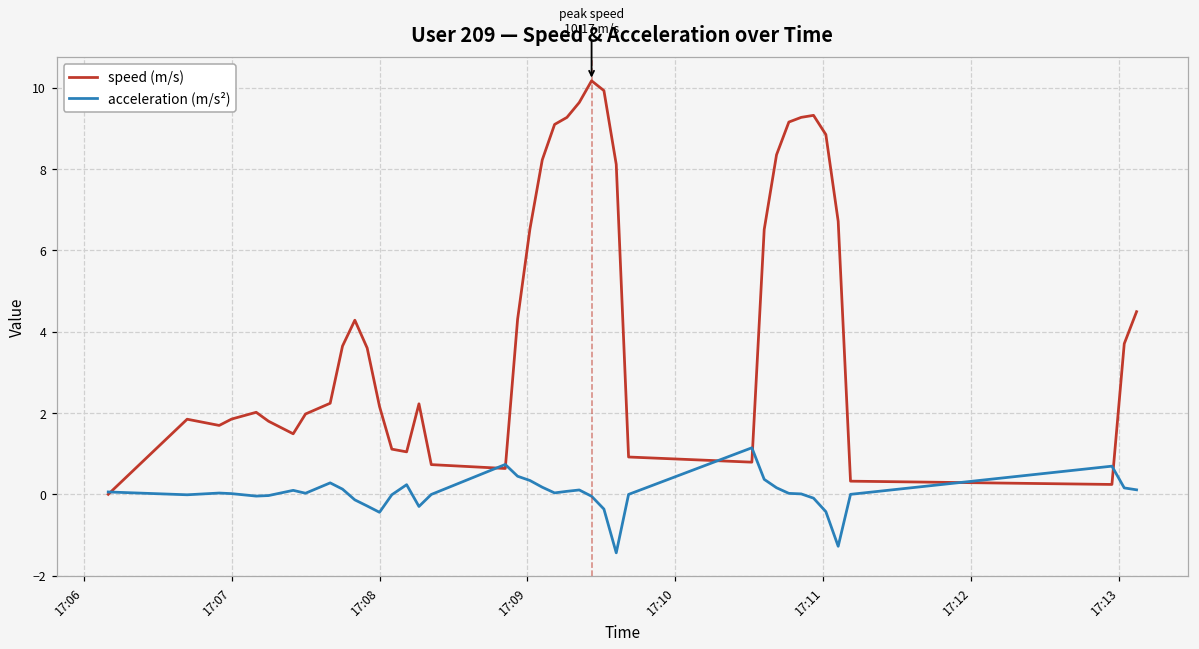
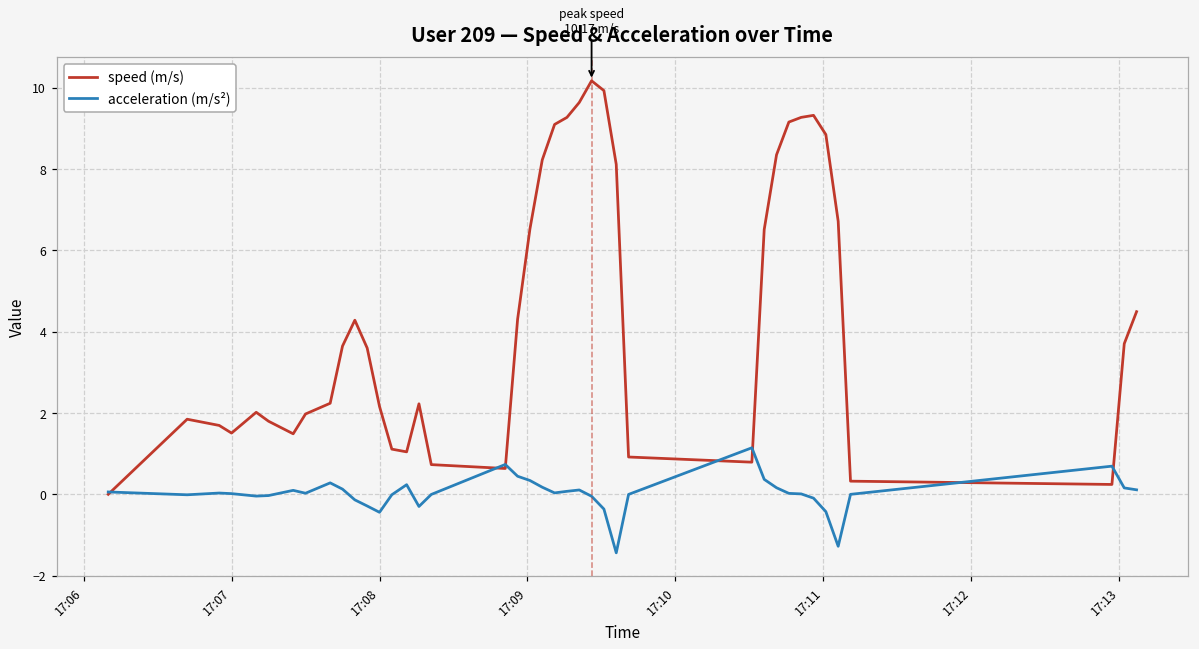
speed (m/s), 17:07: 1.9 -> 1.5
